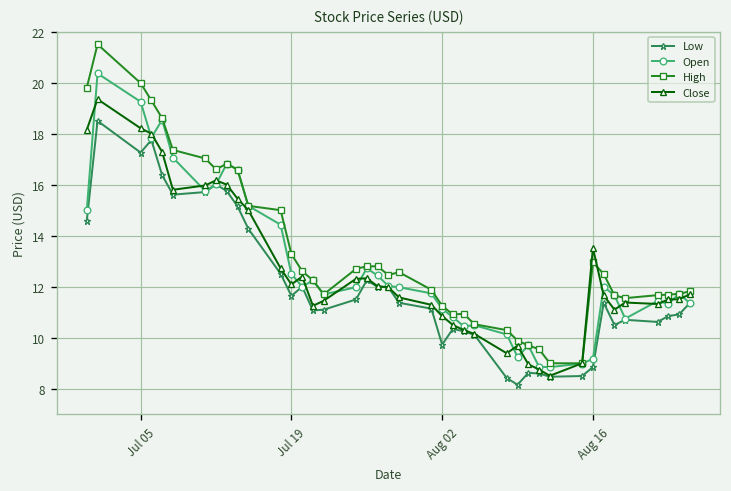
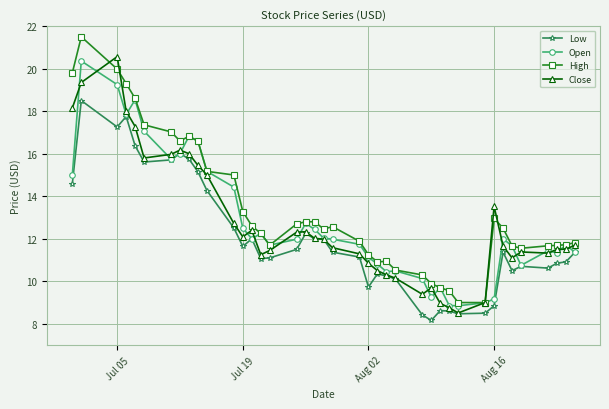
Close, Jul 05: 18.2 -> 20.6
